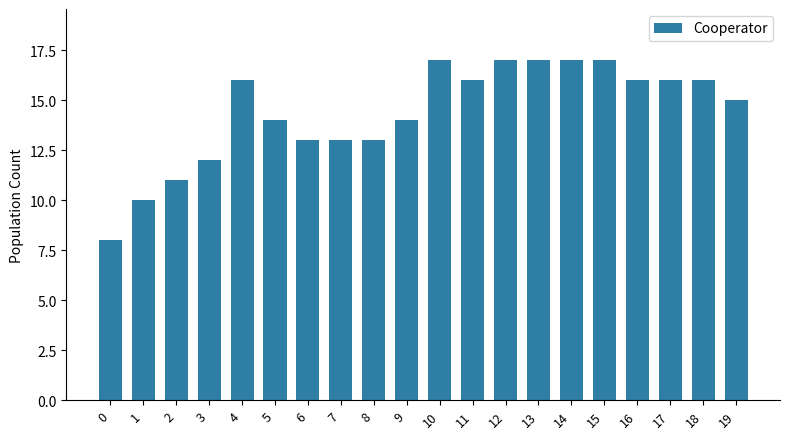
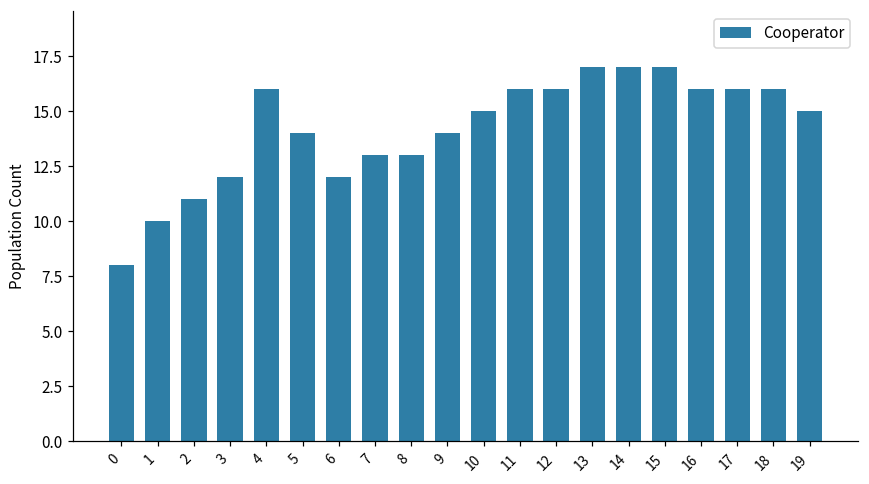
6: 13 -> 12
10: 17 -> 15
12: 17 -> 16
